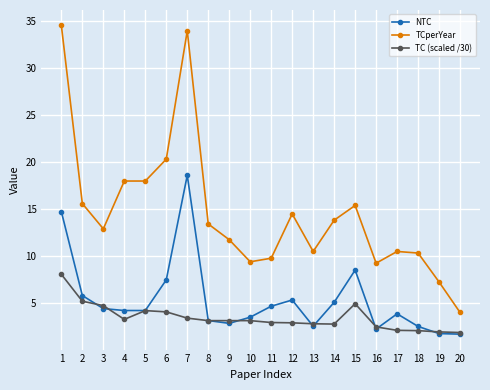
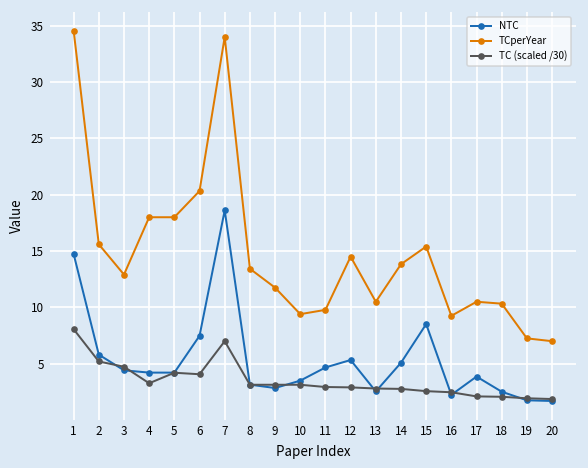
TC (scaled /30), 7: 3 -> 7
TC (scaled /30), 15: 5 -> 3
TCperYear, 20: 4 -> 7
